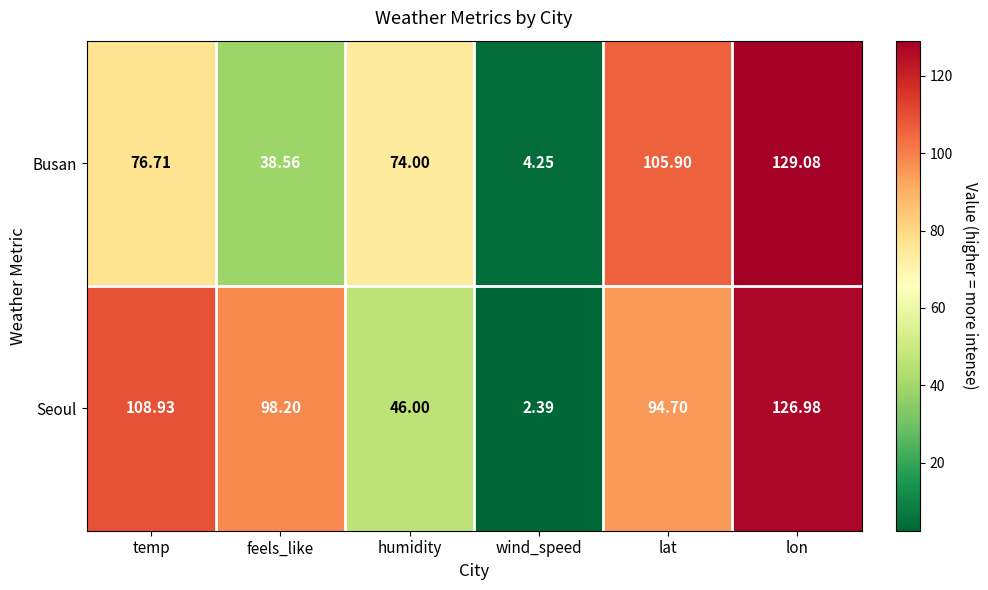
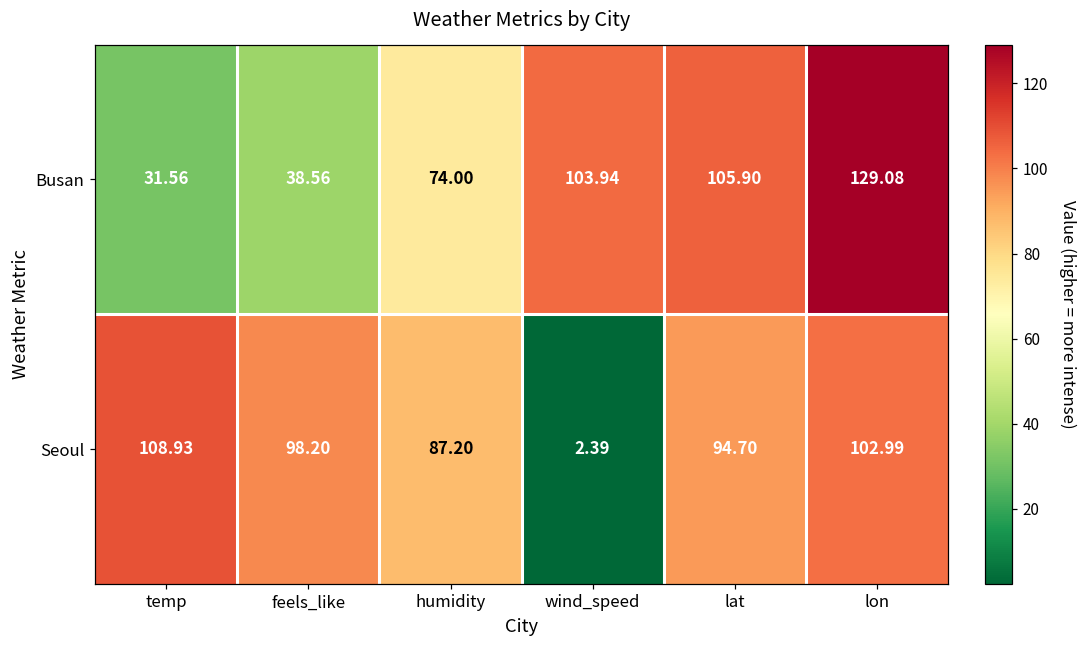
Busan, temp: 76.71 -> 31.56
Busan, wind_speed: 4.25 -> 103.94
Seoul, humidity: 46.00 -> 87.20
Seoul, lon: 126.98 -> 102.99
